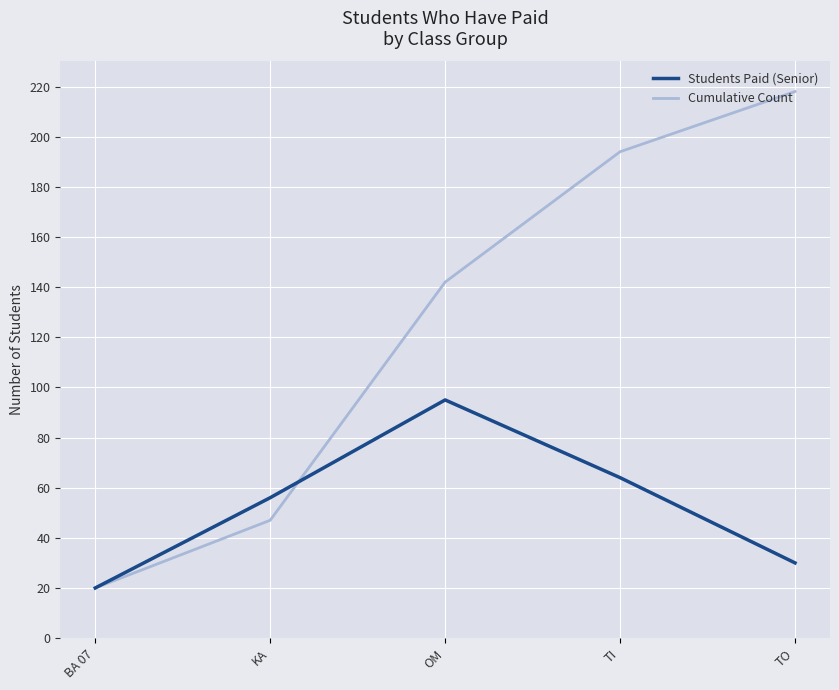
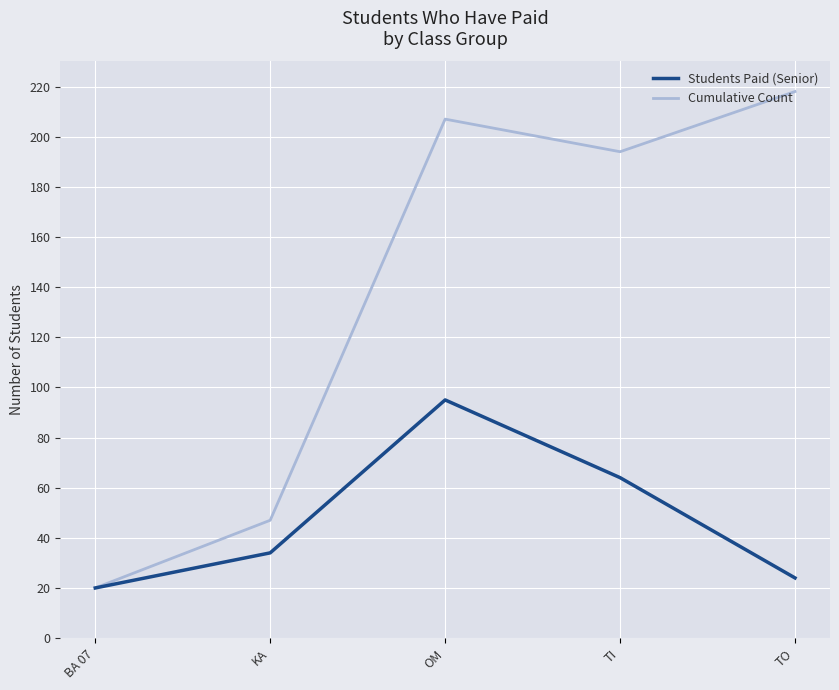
Students Paid (Senior), KA: 56 -> 34
Cumulative Count, OM: 142 -> 207
Students Paid (Senior), TO: 30 -> 24
